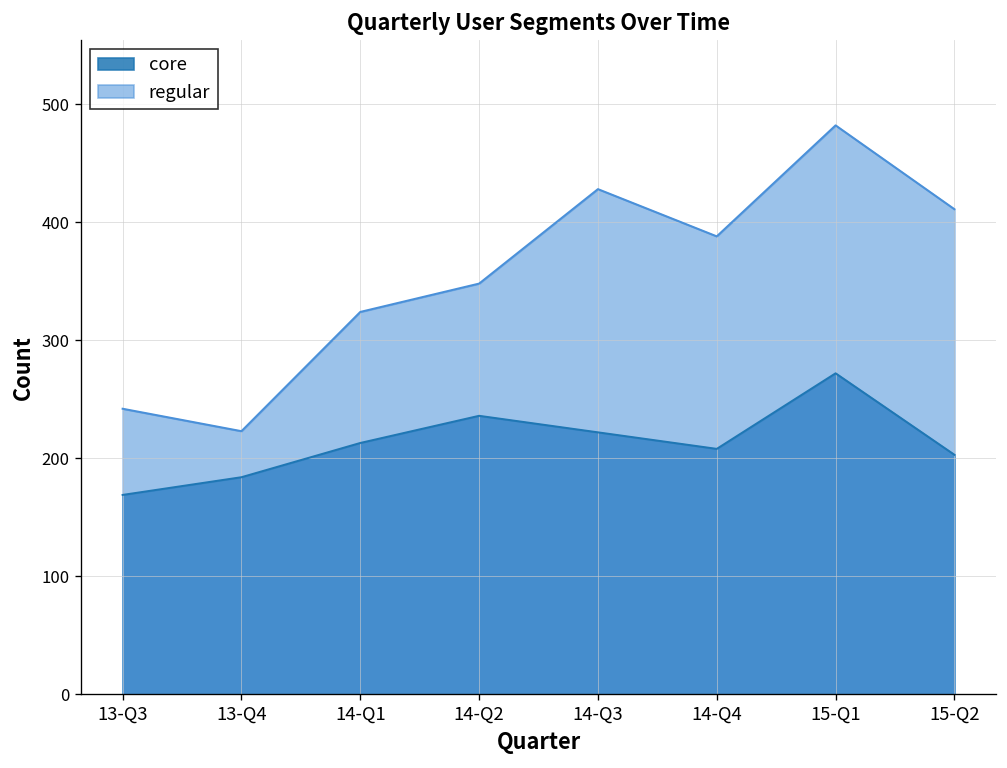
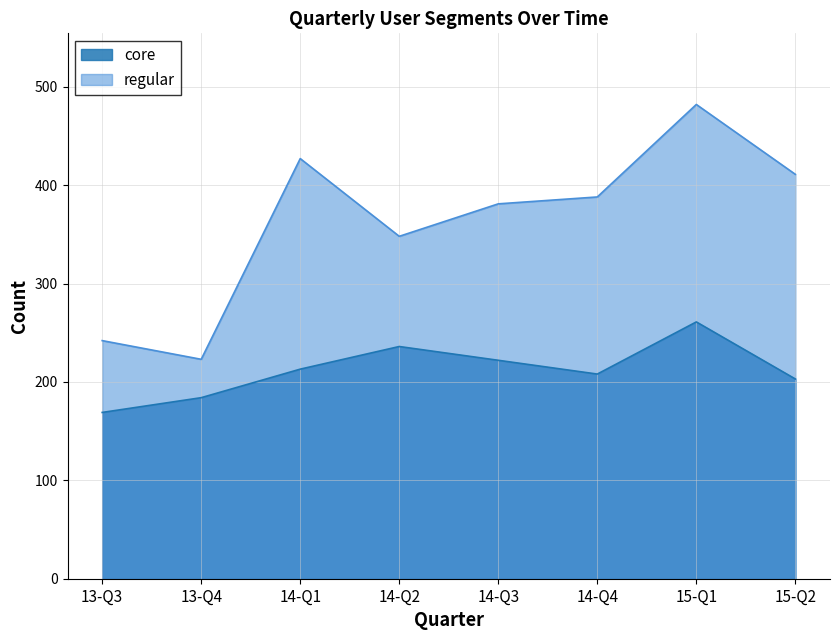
regular, 14-Q1: 320 -> 430
regular, 14-Q3: 430 -> 380
core, 15-Q1: 270 -> 260
